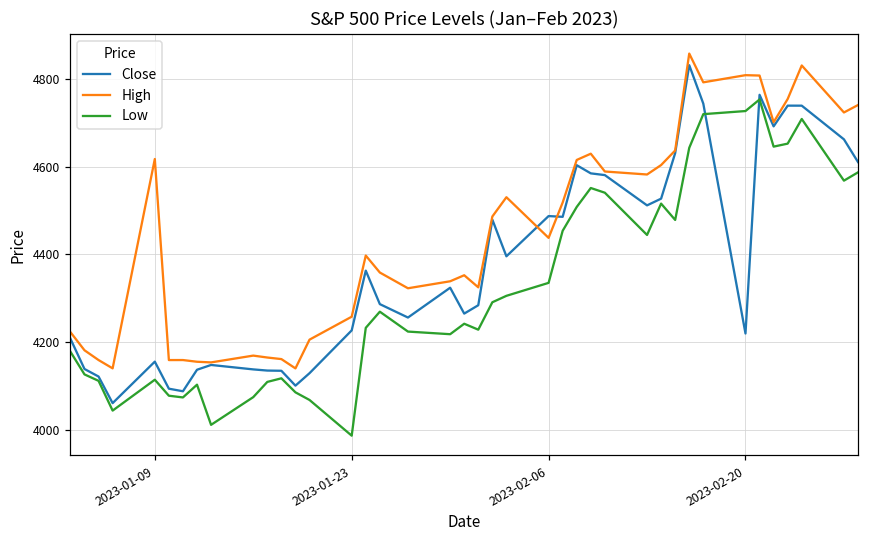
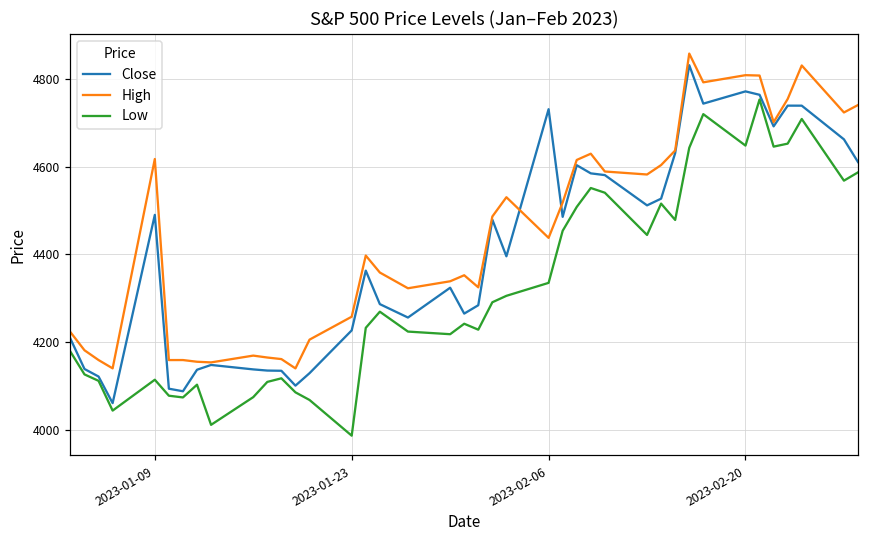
Close, 2023-01-09: 4160 -> 4490
Close, 2023-02-06: 4490 -> 4730
Close, 2023-02-20: 4220 -> 4770
Low, 2023-02-20: 4730 -> 4650
